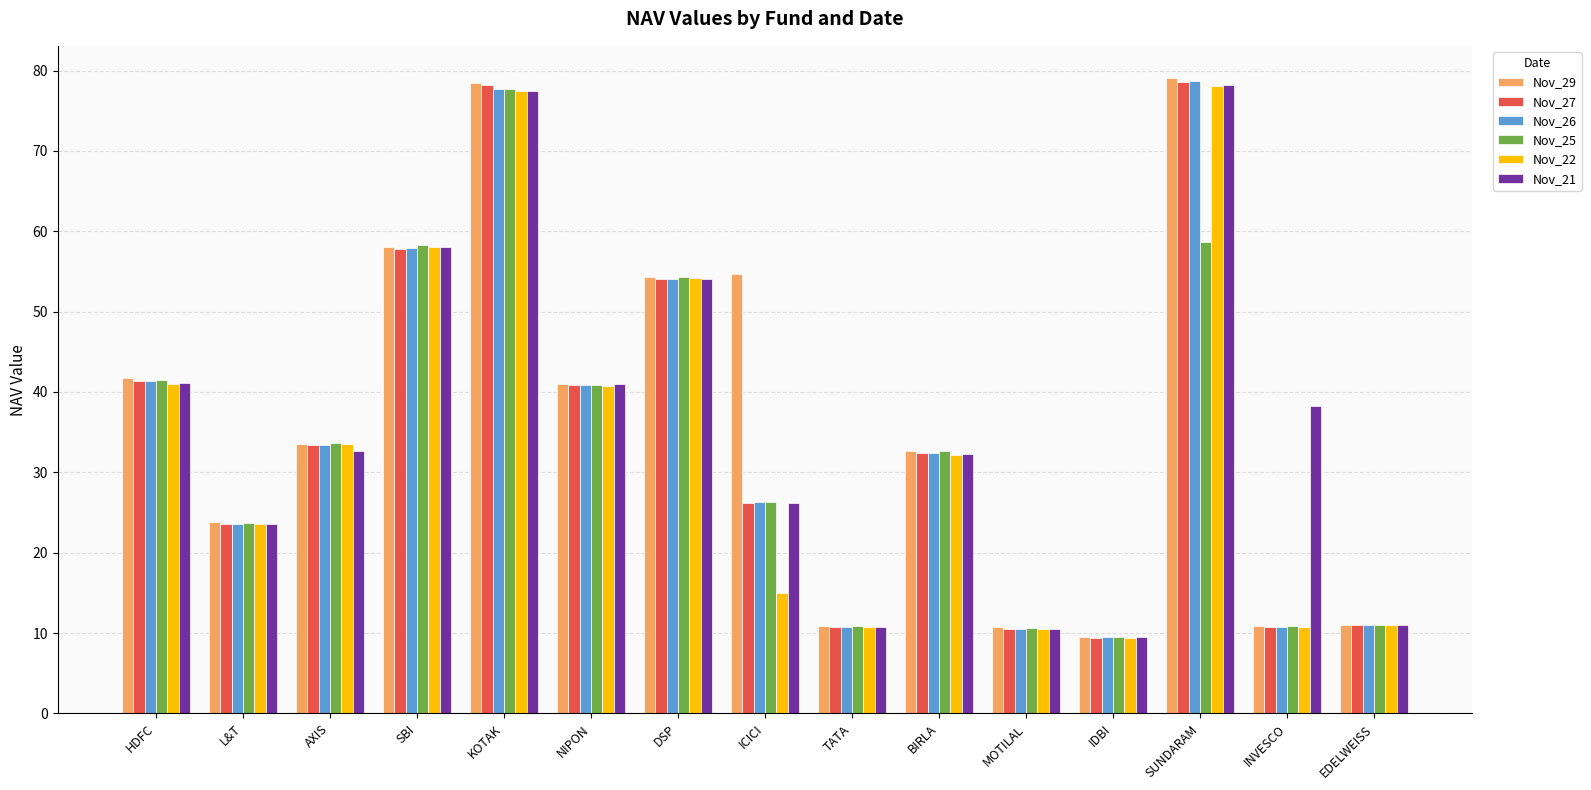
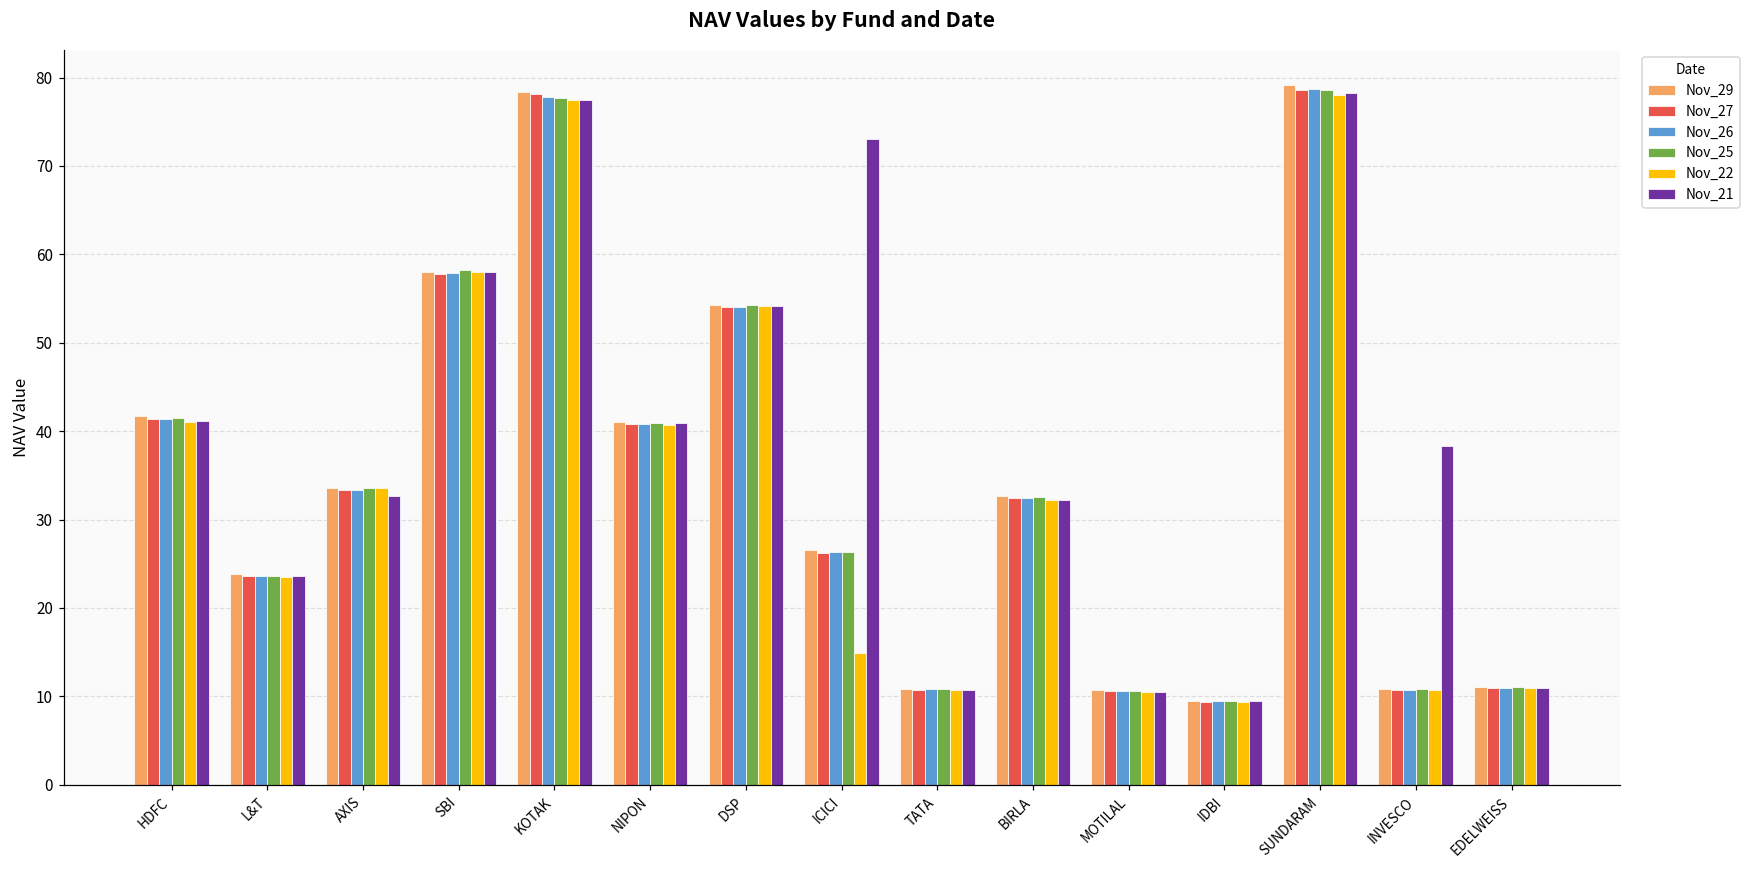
Nov_29, ICICI: 55 -> 27
Nov_21, ICICI: 26 -> 73
Nov_25, SUNDARAM: 59 -> 79
